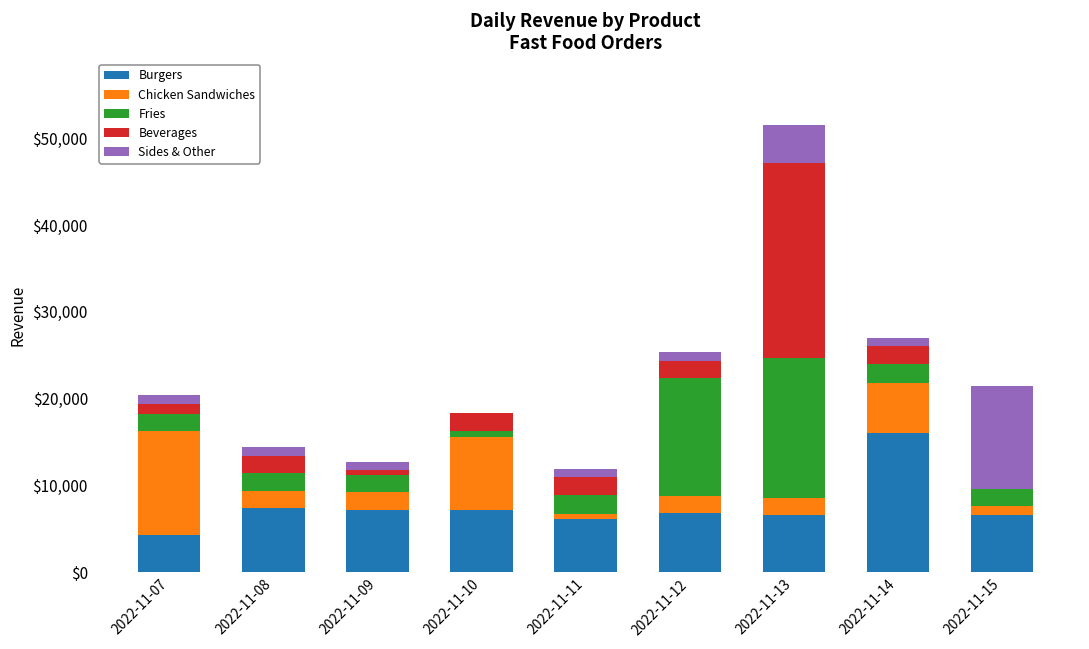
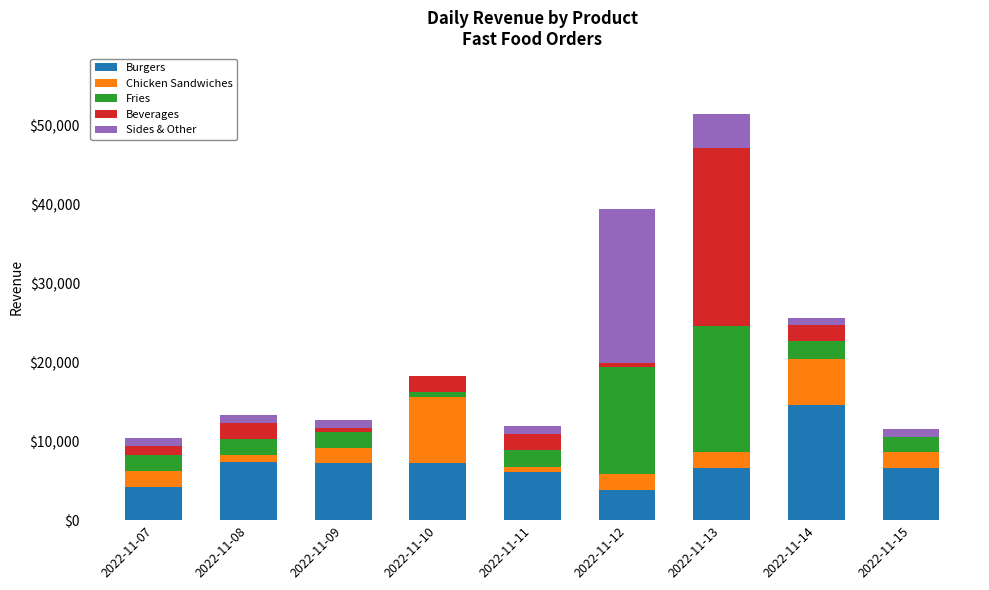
Chicken Sandwiches, 2022-11-07: $12,000 -> $2,000
Chicken Sandwiches, 2022-11-08: $2,000 -> $1,000
Burgers, 2022-11-12: $7,000 -> $4,000
Beverages, 2022-11-12: $2,000 -> $1,000
Sides & Other, 2022-11-12: $1,000 -> $20,000
Burgers, 2022-11-14: $16,000 -> $15,000
Chicken Sandwiches, 2022-11-15: $1,000 -> $2,000
Sides & Other, 2022-11-15: $12,000 -> $1,000
